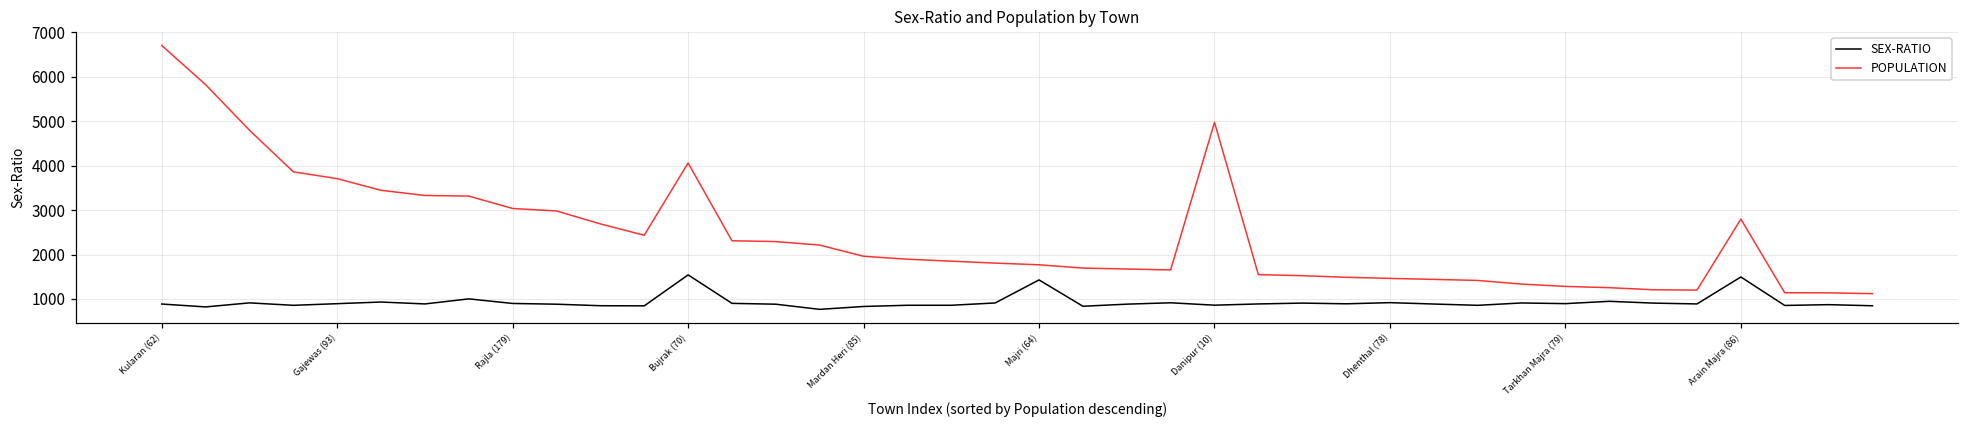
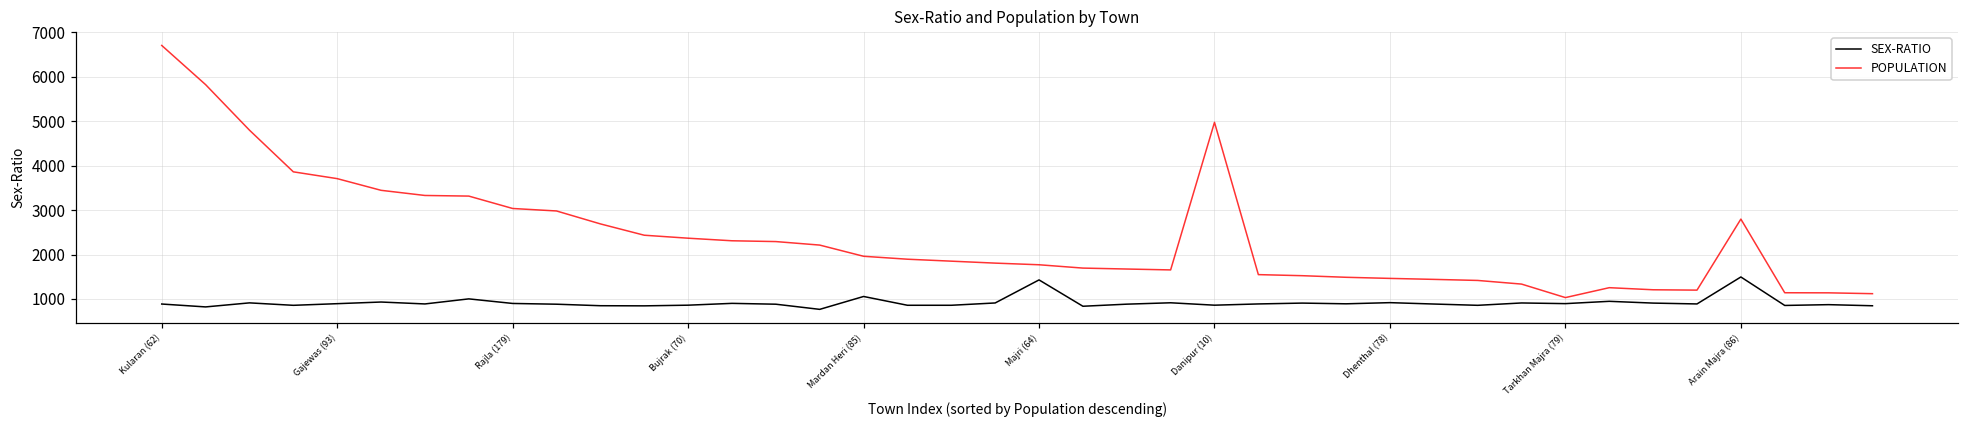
SEX-RATIO, Bujrak (70): 1500 -> 900
POPULATION, Bujrak (70): 4100 -> 2400
SEX-RATIO, Mardan Heri (85): 800 -> 1100
POPULATION, Tarkhan Majra (79): 1300 -> 1000
